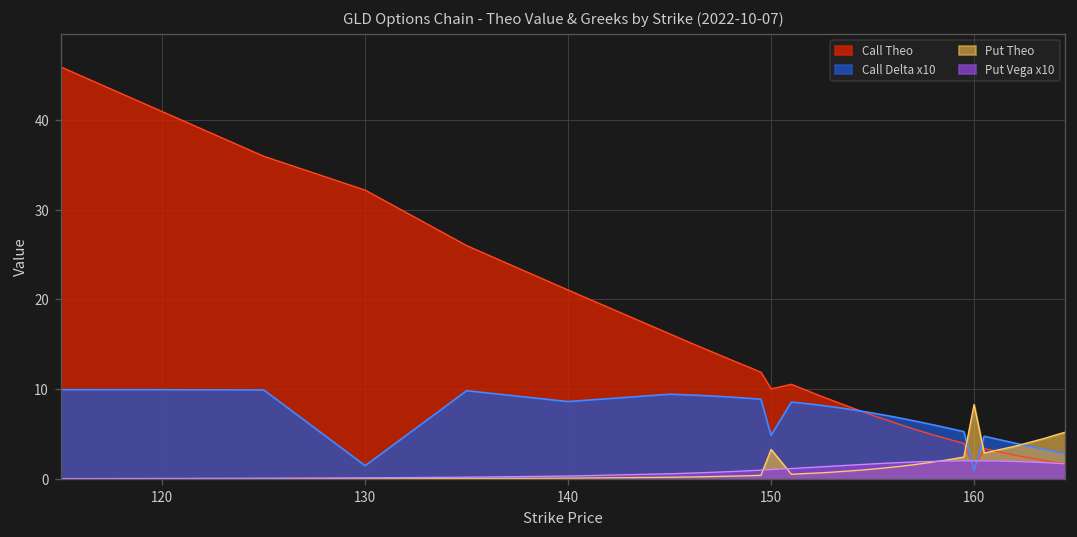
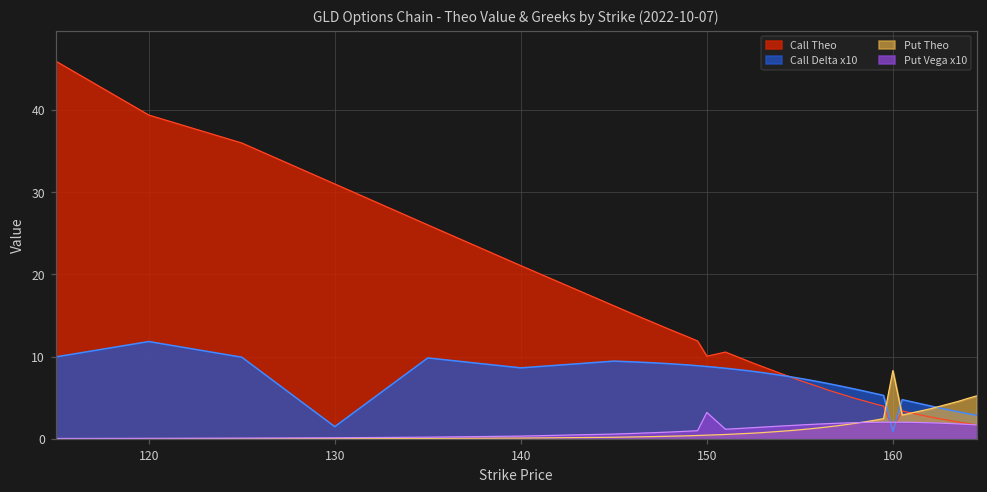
Call Theo, 120: 41 -> 39
Call Delta x10, 120: 10 -> 12
Call Theo, 130: 32 -> 31
Call Delta x10, 150: 5 -> 9
Put Theo, 150: 3 -> 0
Put Vega x10, 150: 1 -> 3
